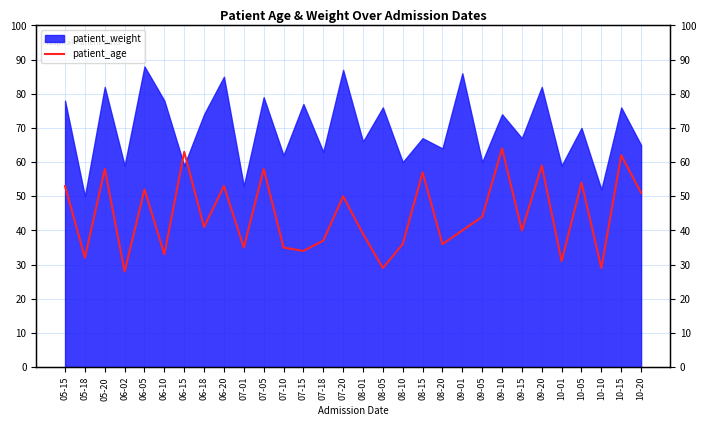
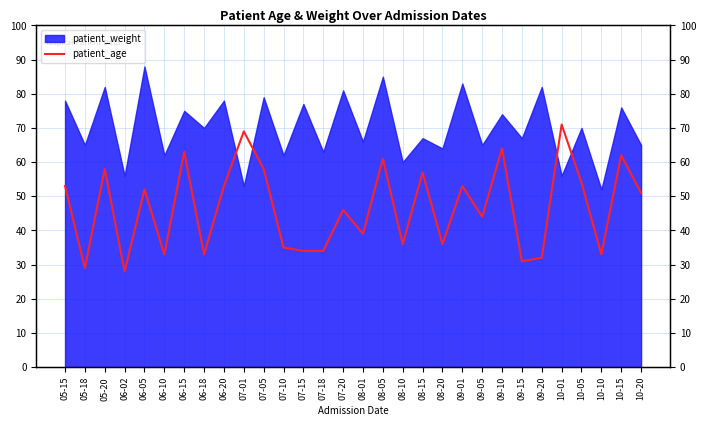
patient_age, 05-18: 32 -> 29
patient_weight, 05-18: 50 -> 65
patient_weight, 06-02: 59 -> 56
patient_weight, 06-10: 78 -> 62
patient_weight, 06-15: 59 -> 75
patient_age, 06-18: 41 -> 33
patient_weight, 06-18: 74 -> 70
patient_weight, 06-20: 85 -> 78
patient_age, 07-01: 35 -> 69
patient_age, 07-18: 37 -> 34
patient_age, 07-20: 50 -> 46
patient_weight, 07-20: 87 -> 81
patient_age, 08-05: 29 -> 61
patient_weight, 08-05: 76 -> 85
patient_age, 09-01: 40 -> 53
patient_weight, 09-01: 86 -> 83
patient_weight, 09-05: 60 -> 65
patient_age, 09-15: 40 -> 31
patient_age, 09-20: 59 -> 32
patient_age, 10-01: 31 -> 71
patient_weight, 10-01: 59 -> 56
patient_age, 10-10: 29 -> 33
